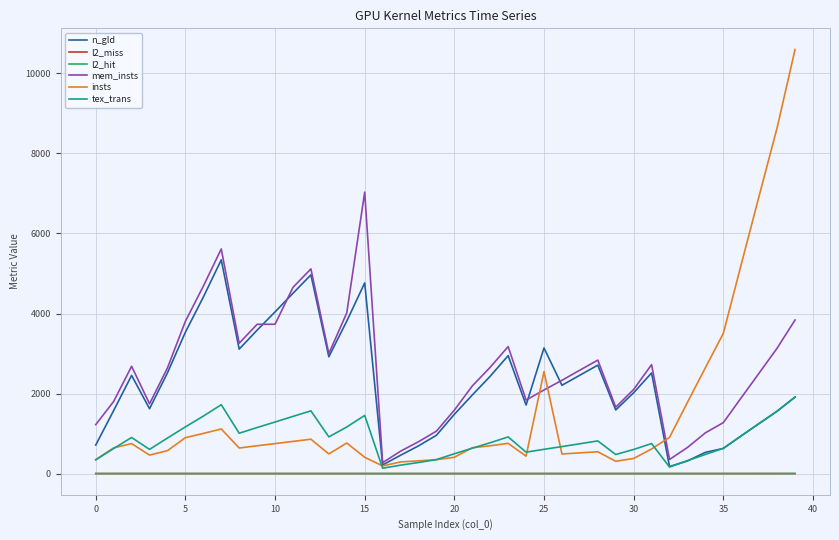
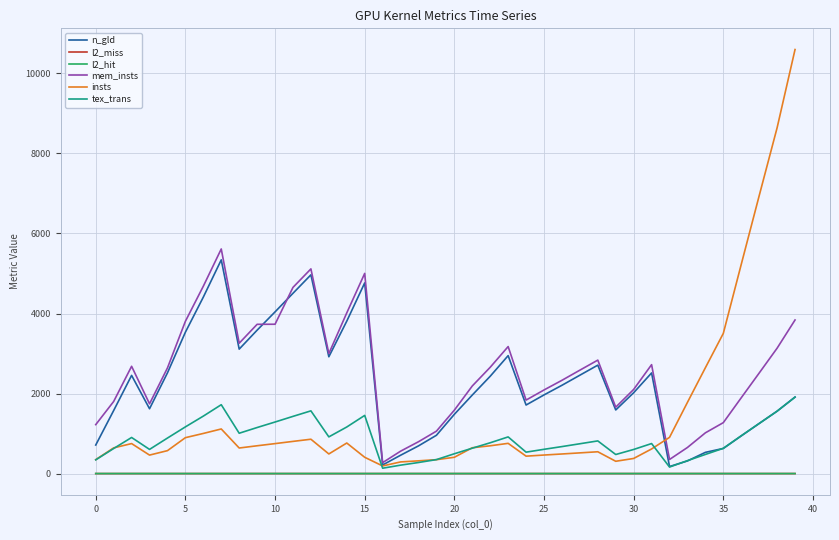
mem_insts, 15: 7000 -> 5000
n_gld, 25: 3100 -> 2000
insts, 25: 2500 -> 500
